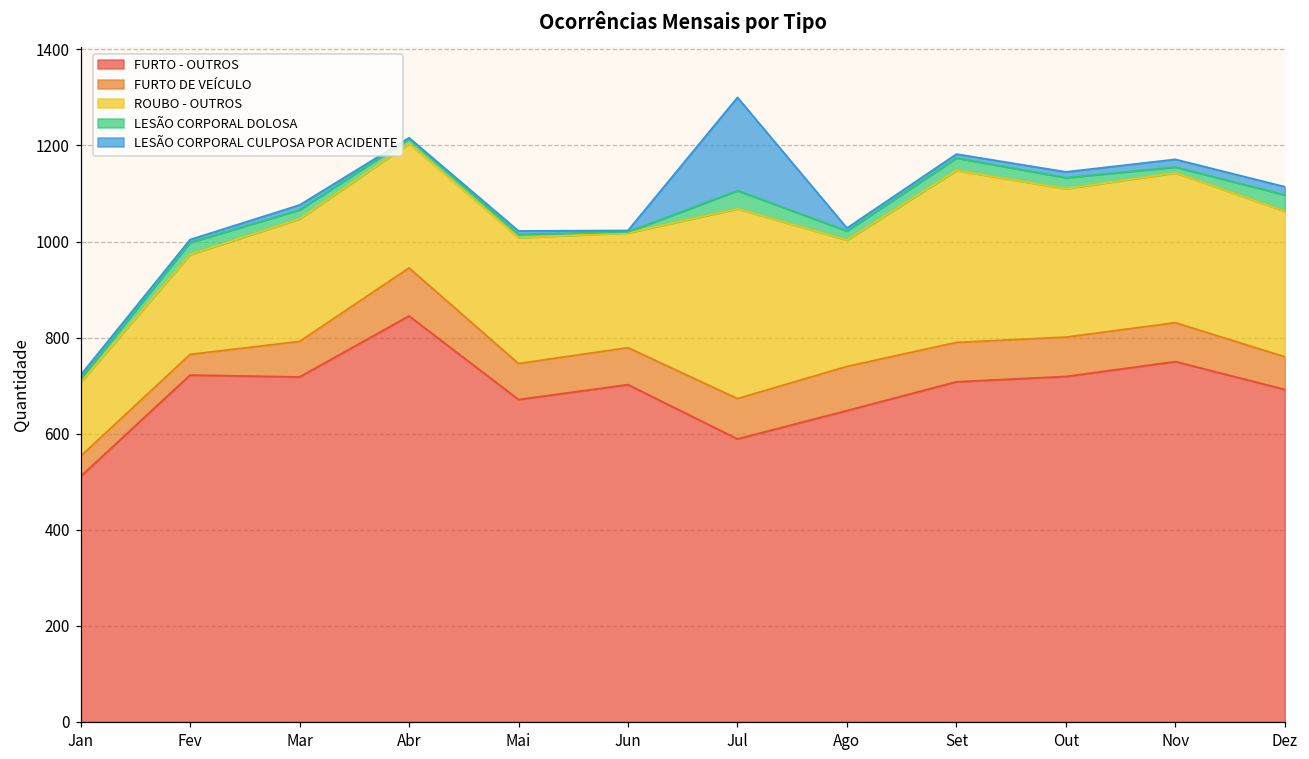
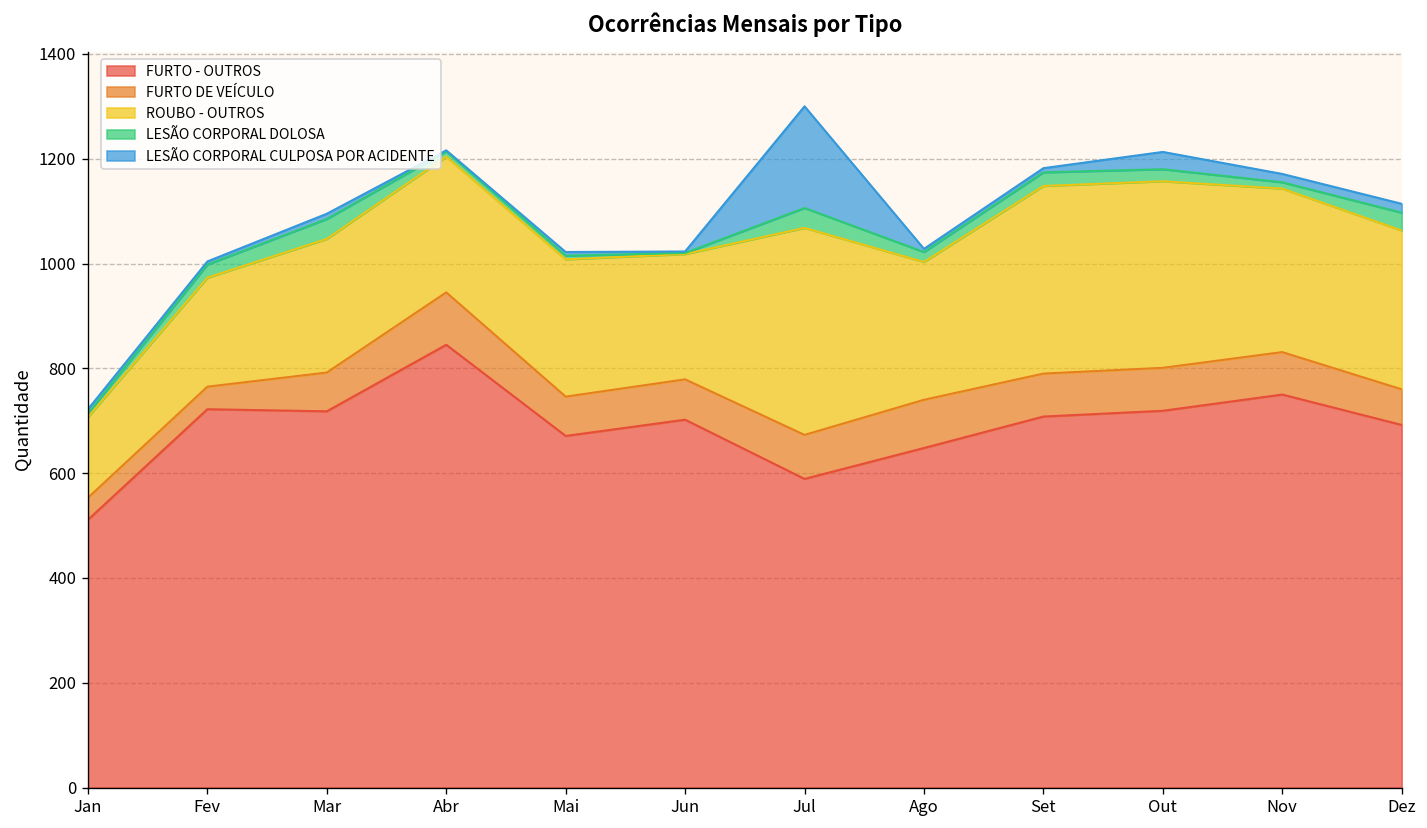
LESÃO CORPORAL DOLOSA, Mar: 20 -> 40
ROUBO - OUTROS, Out: 310 -> 360
LESÃO CORPORAL CULPOSA POR ACIDENTE, Out: 10 -> 30
